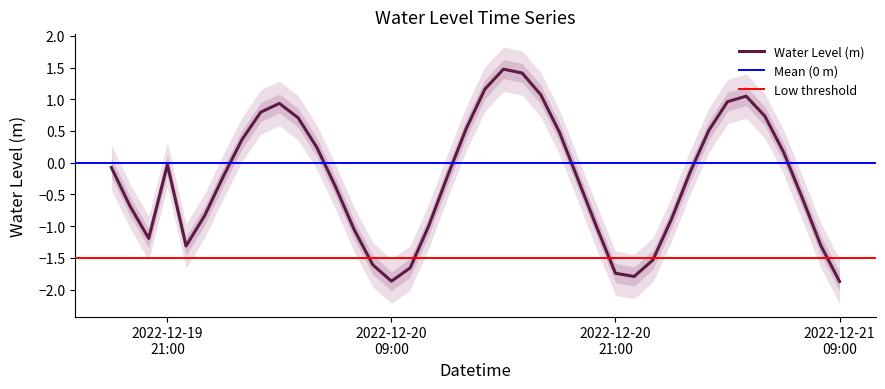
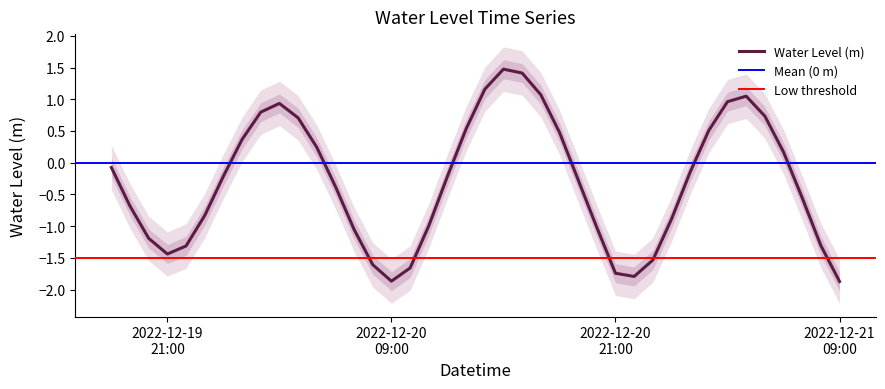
Water Level (m), 2022-12-19 21:00: 0.0 -> -1.4
